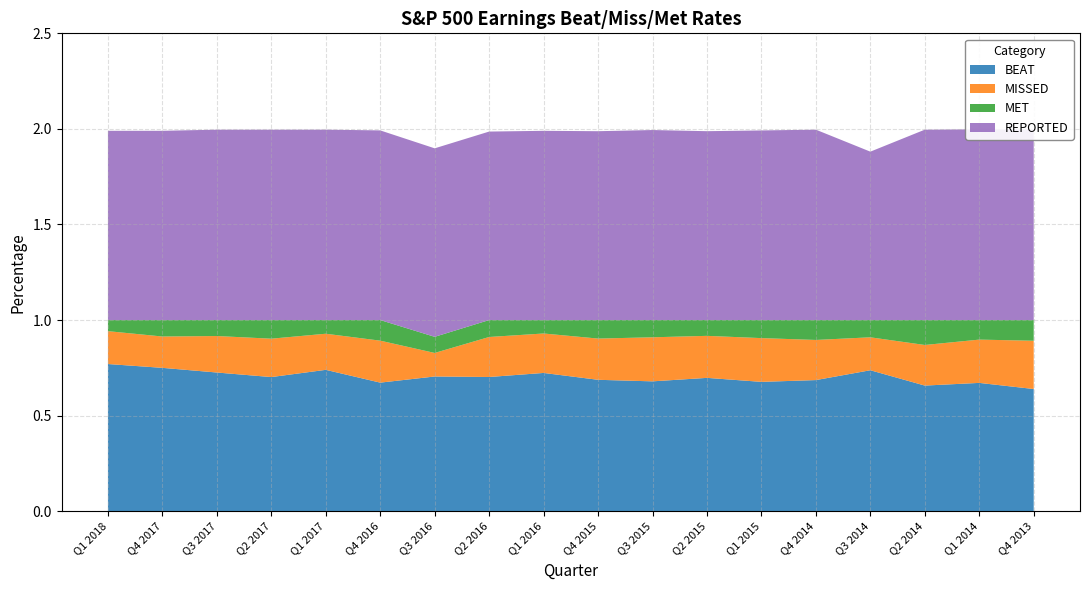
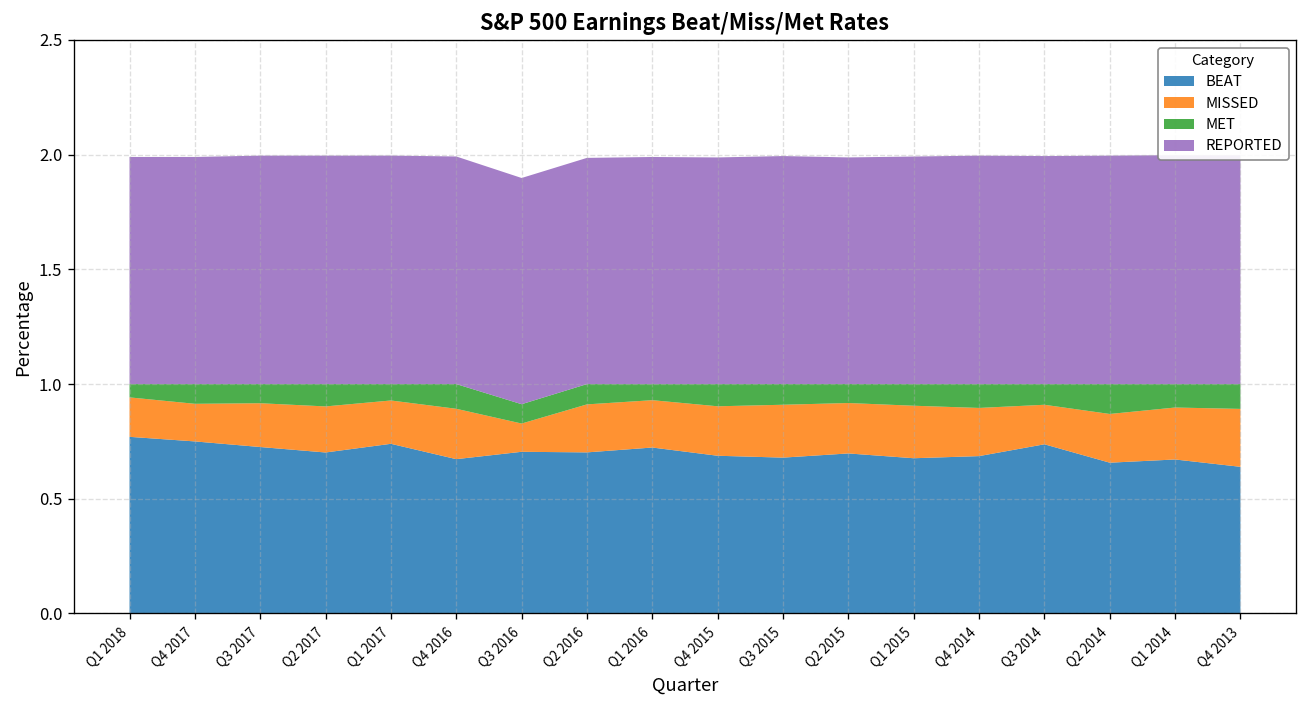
REPORTED, Q3 2014: 0.88 -> 0.99
